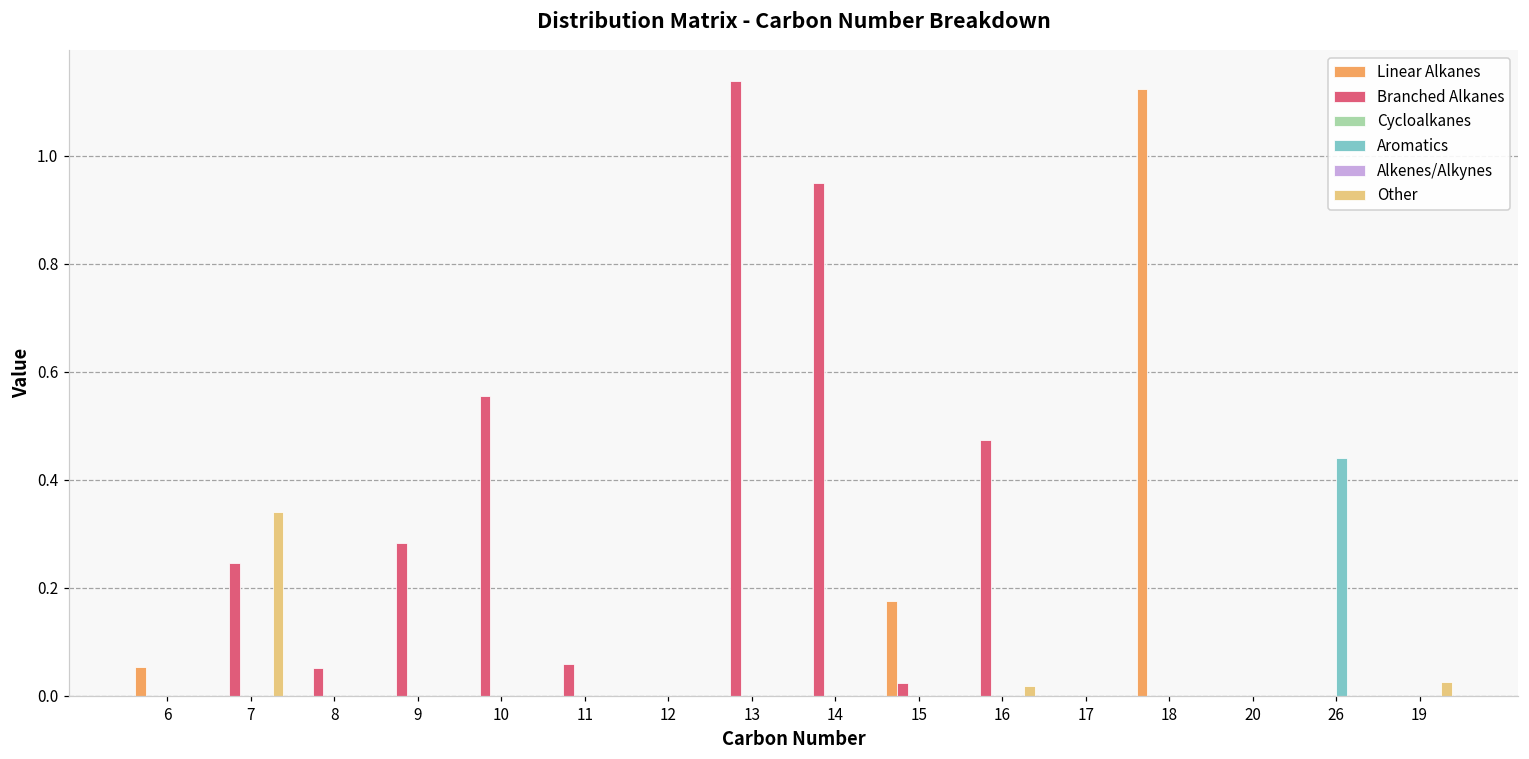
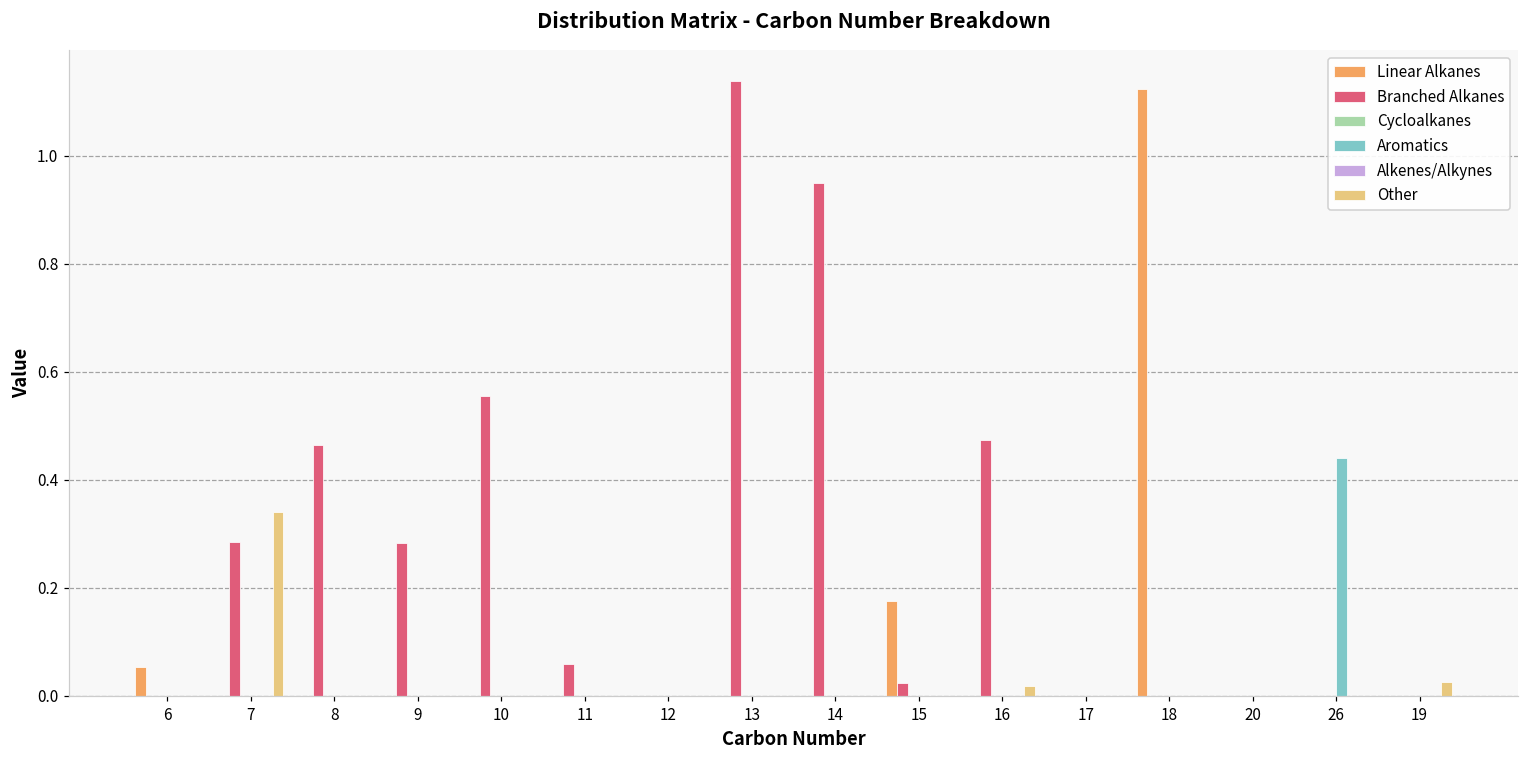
Branched Alkanes, 7: 0.25 -> 0.28
Branched Alkanes, 8: 0.05 -> 0.46
